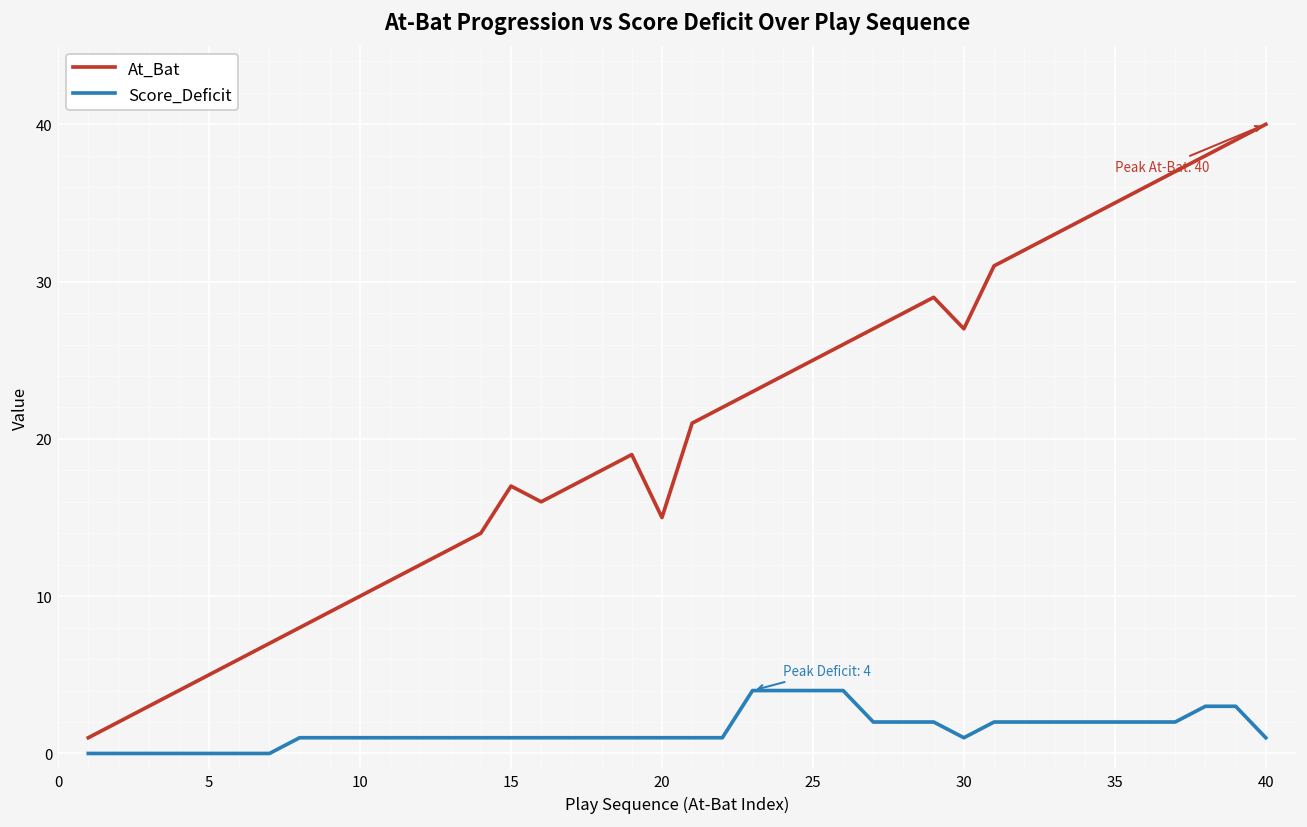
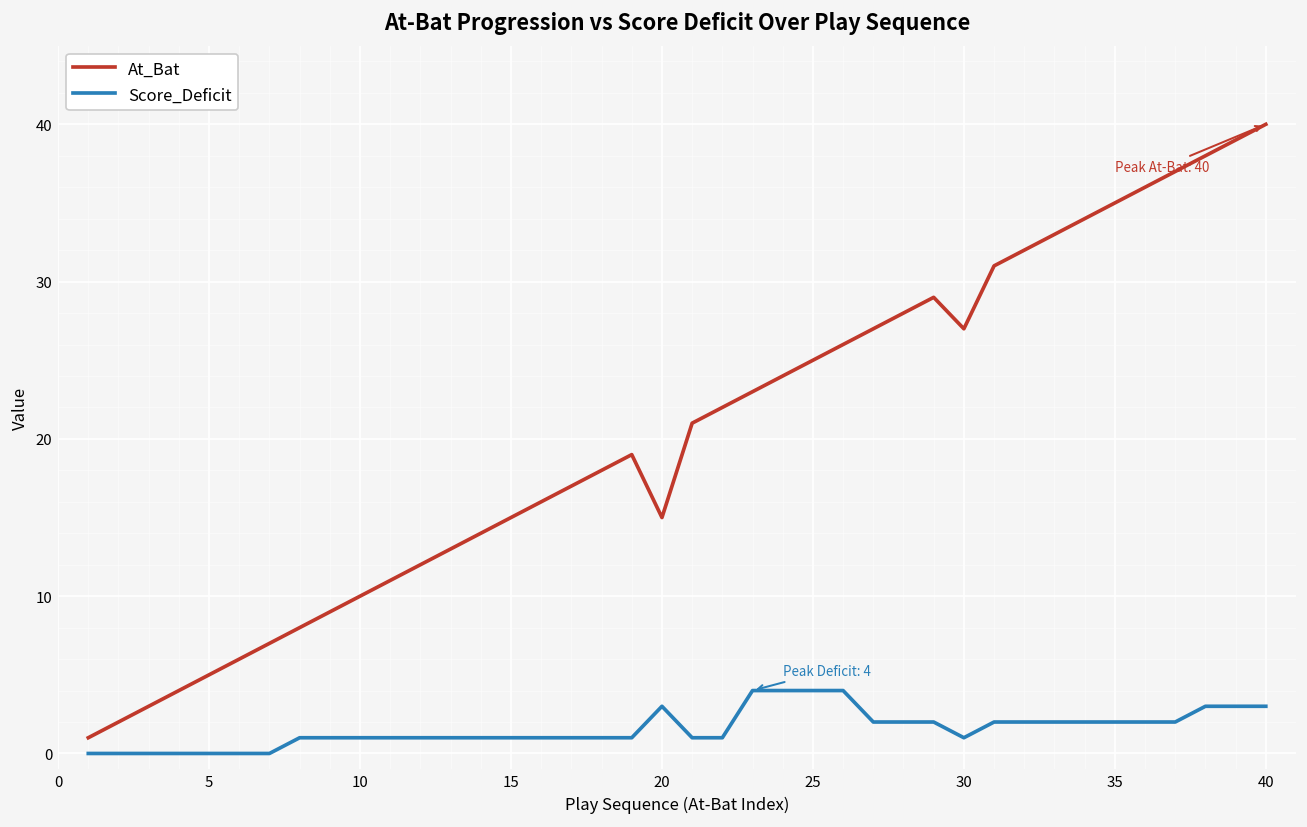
At_Bat, 15: 17 -> 15
Score_Deficit, 20: 1 -> 3
Score_Deficit, 40: 1 -> 3
